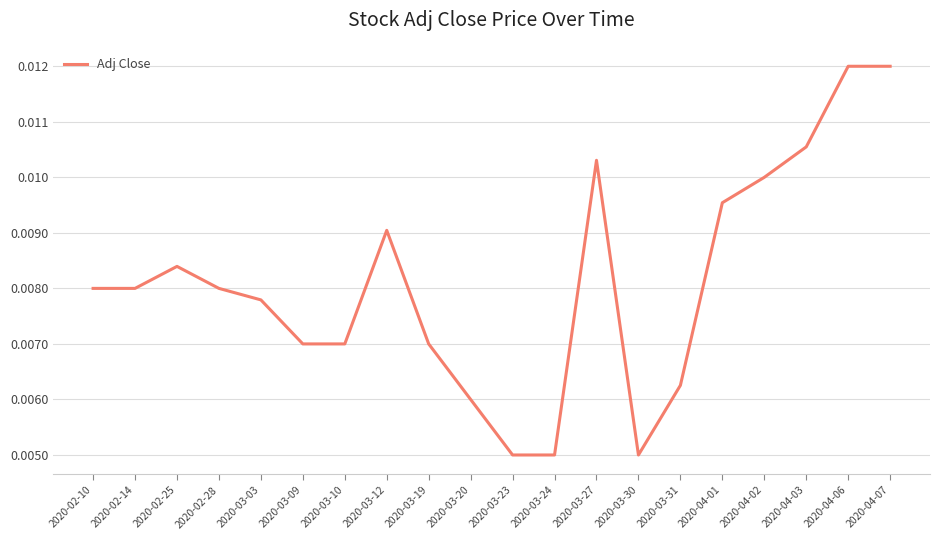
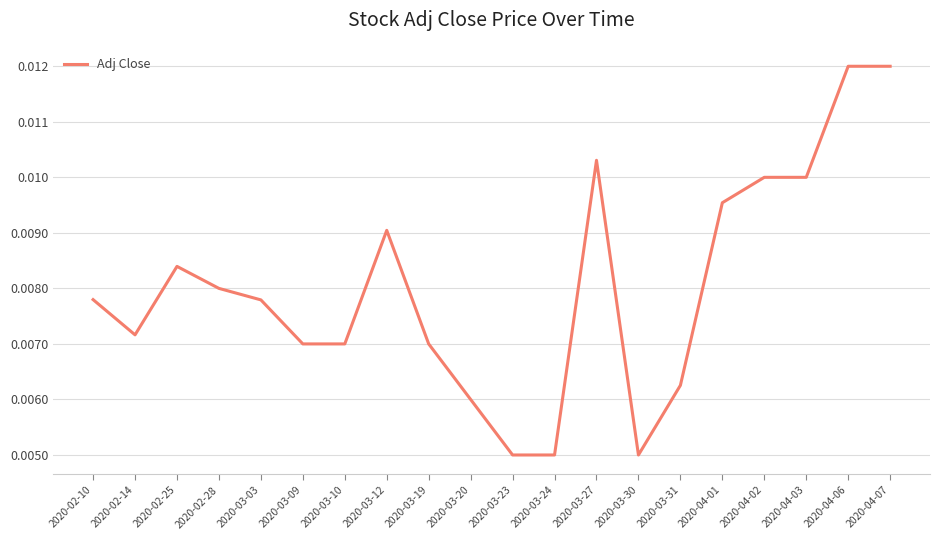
2020-02-10: 0.0080 -> 0.0078
2020-02-14: 0.0080 -> 0.0072
2020-04-03: 0.0105 -> 0.0100
